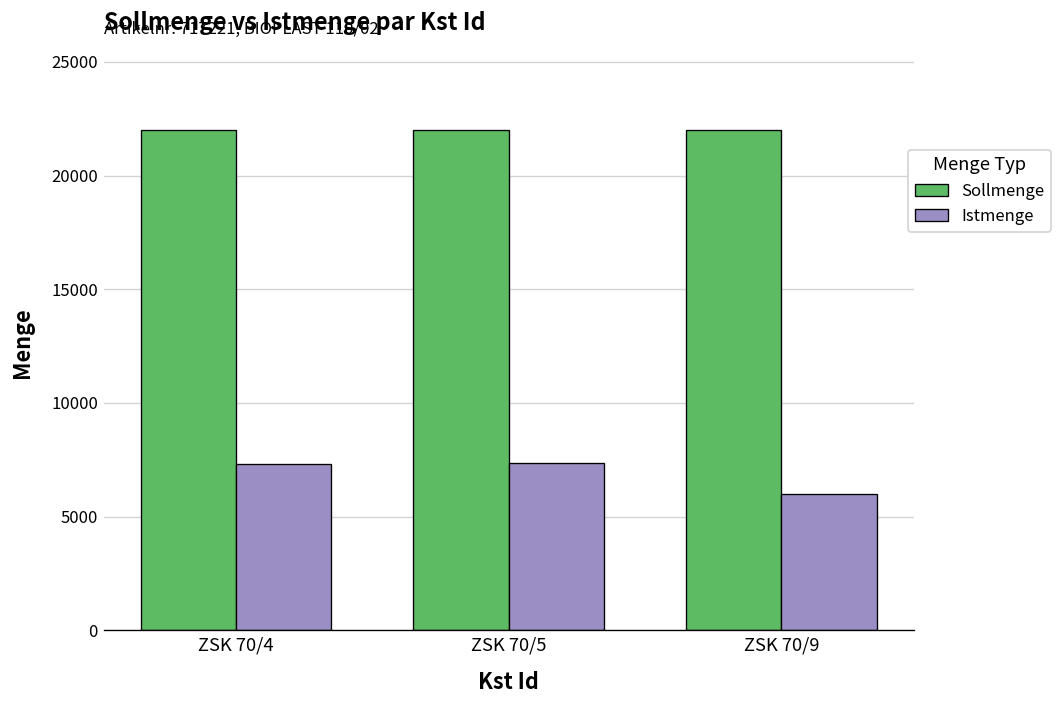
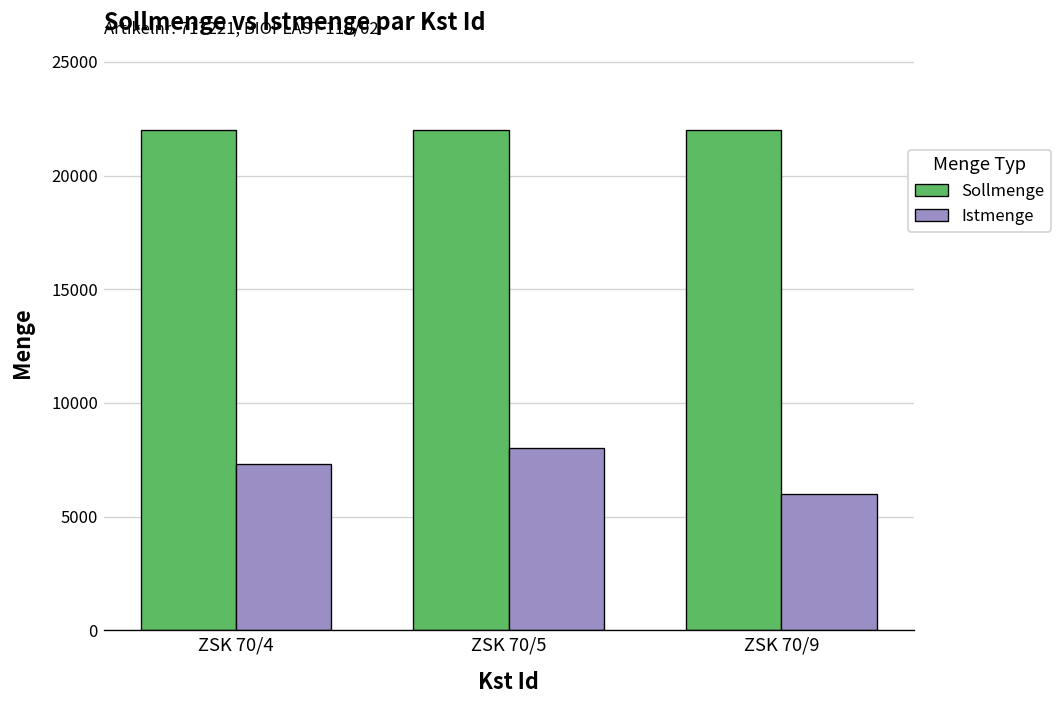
Istmenge, ZSK 70/5: 7300 -> 8000
